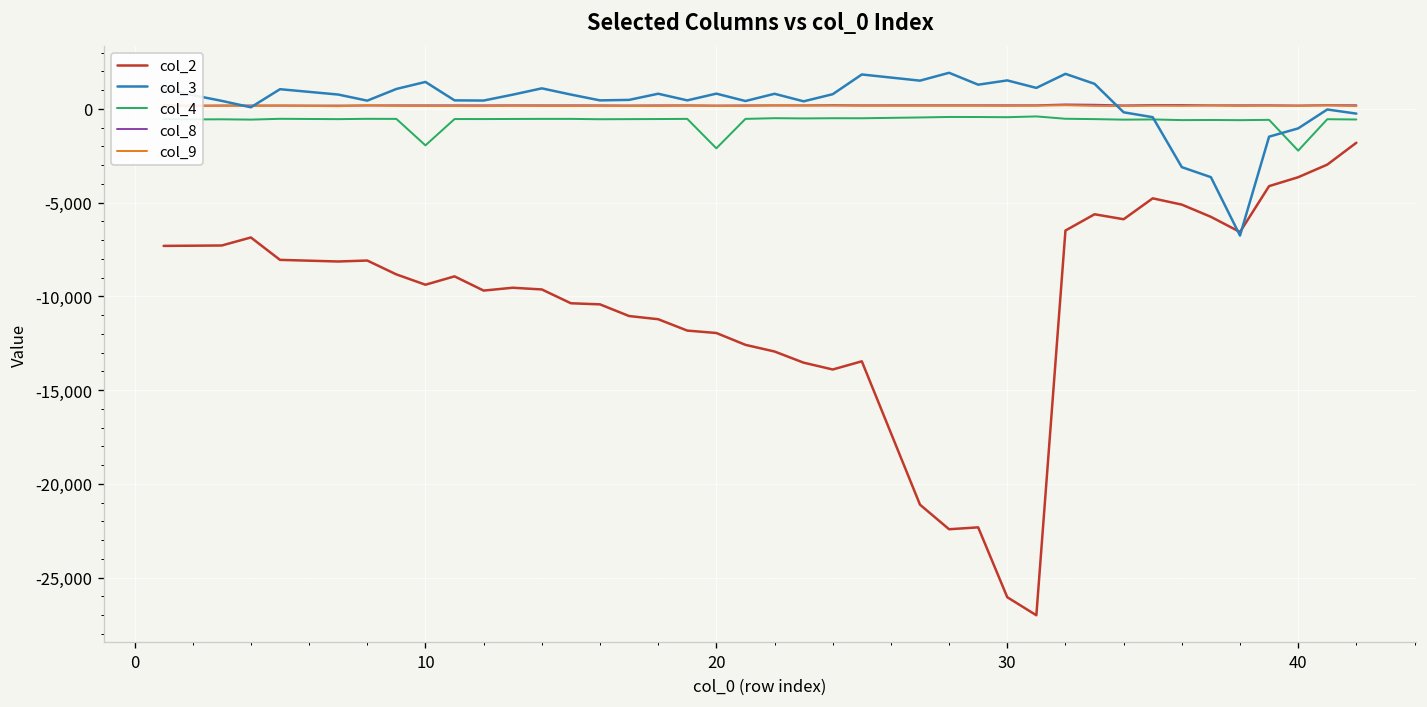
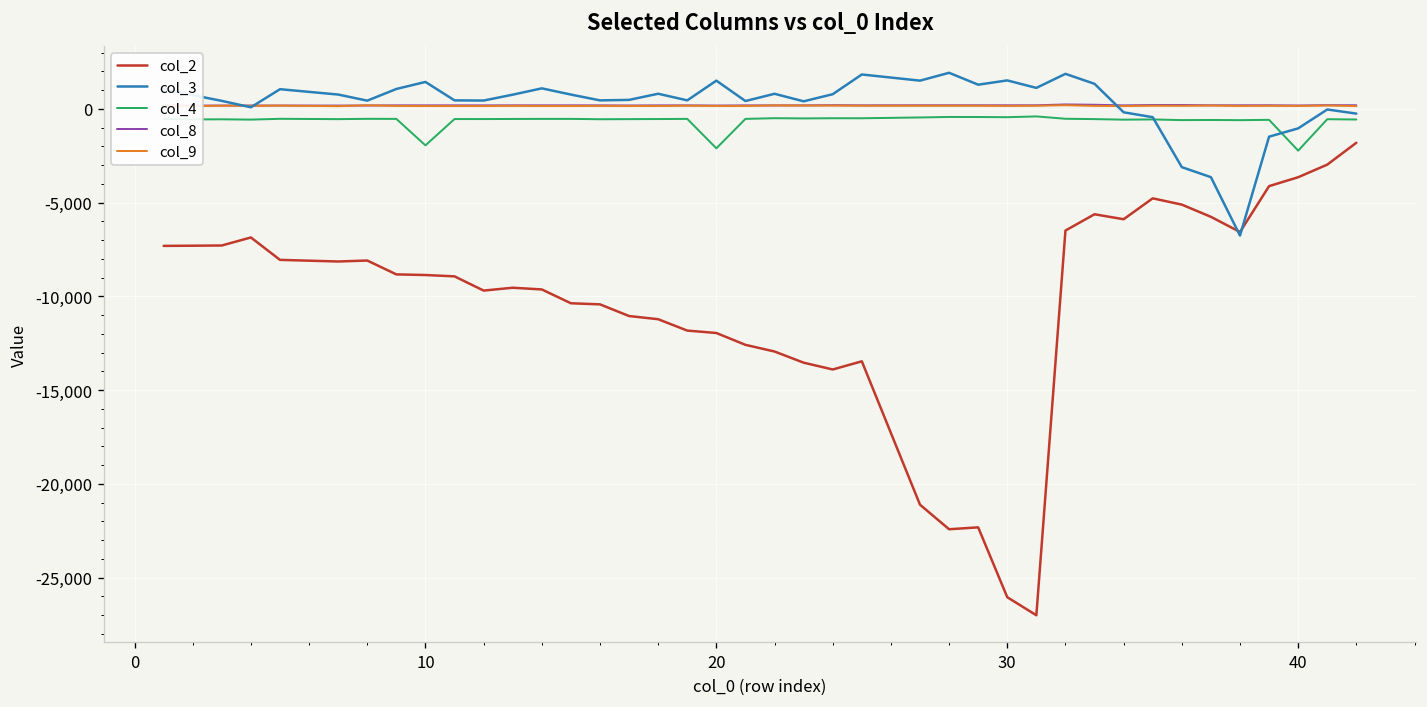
col_2, 10: -9,400 -> -8,900
col_3, 20: 800 -> 1,500
